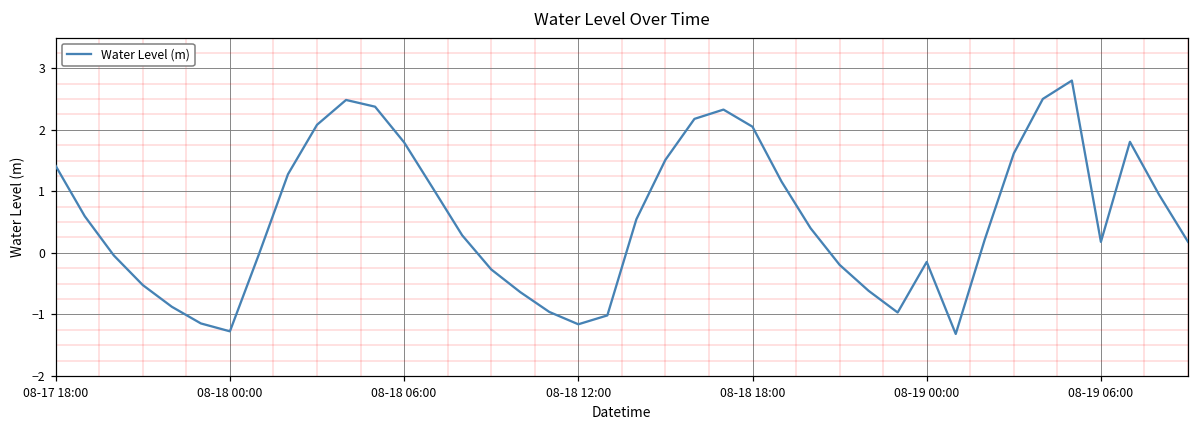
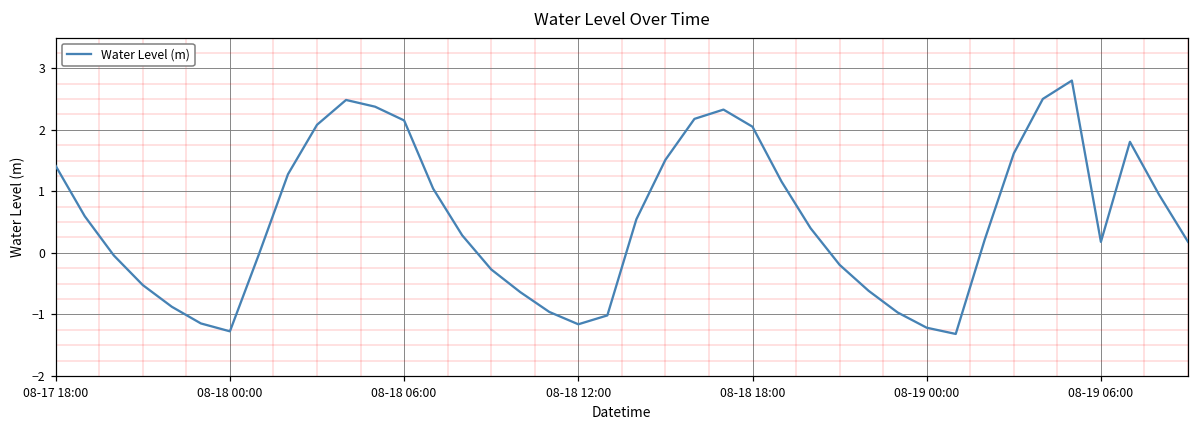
08-18 06:00: 1.8 -> 2.2
08-19 00:00: -0.1 -> -1.2
